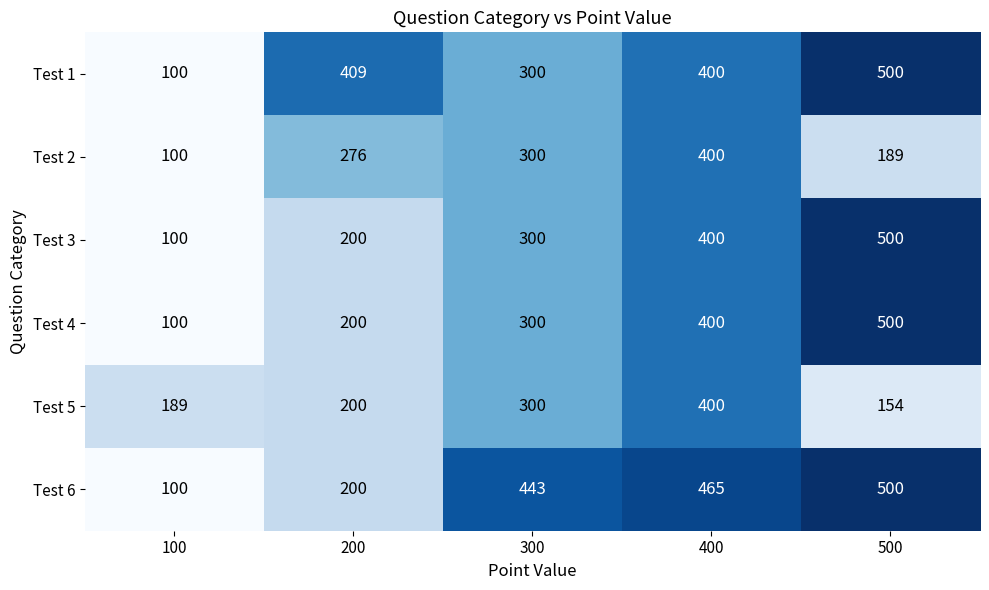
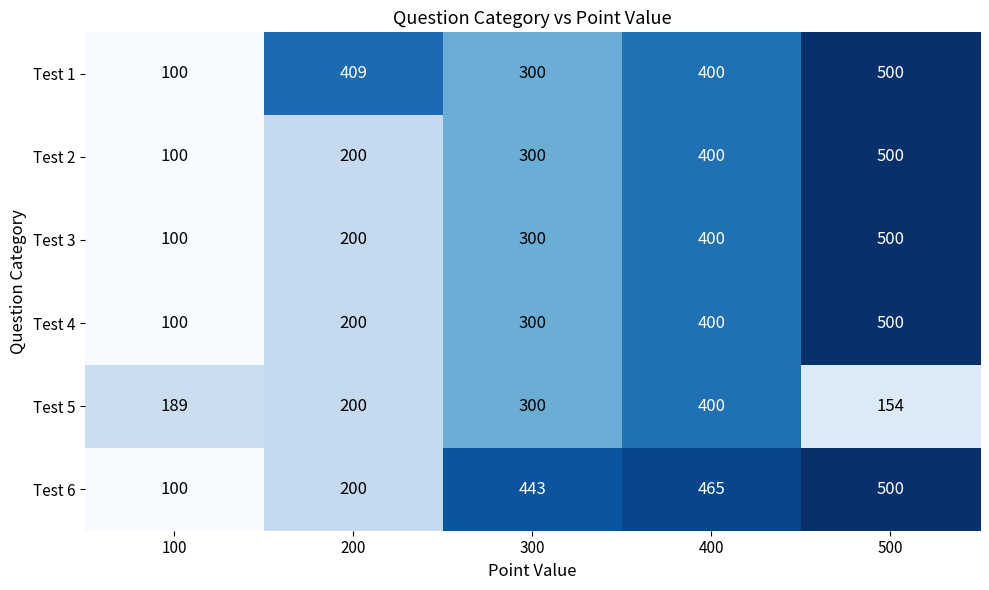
Test 2, 200: 276 -> 200
Test 2, 500: 189 -> 500
